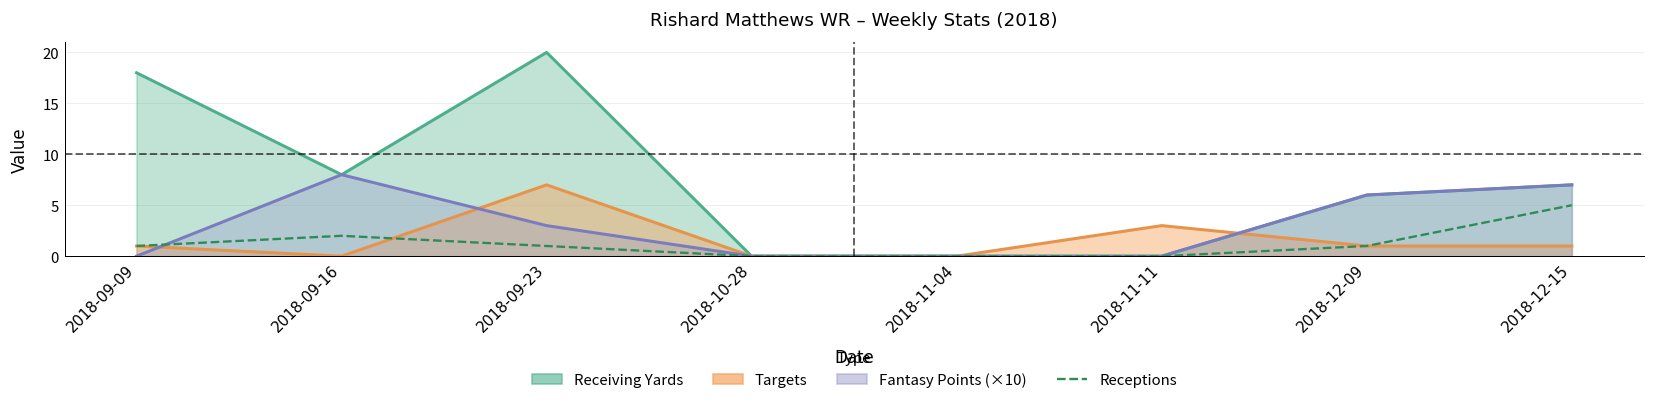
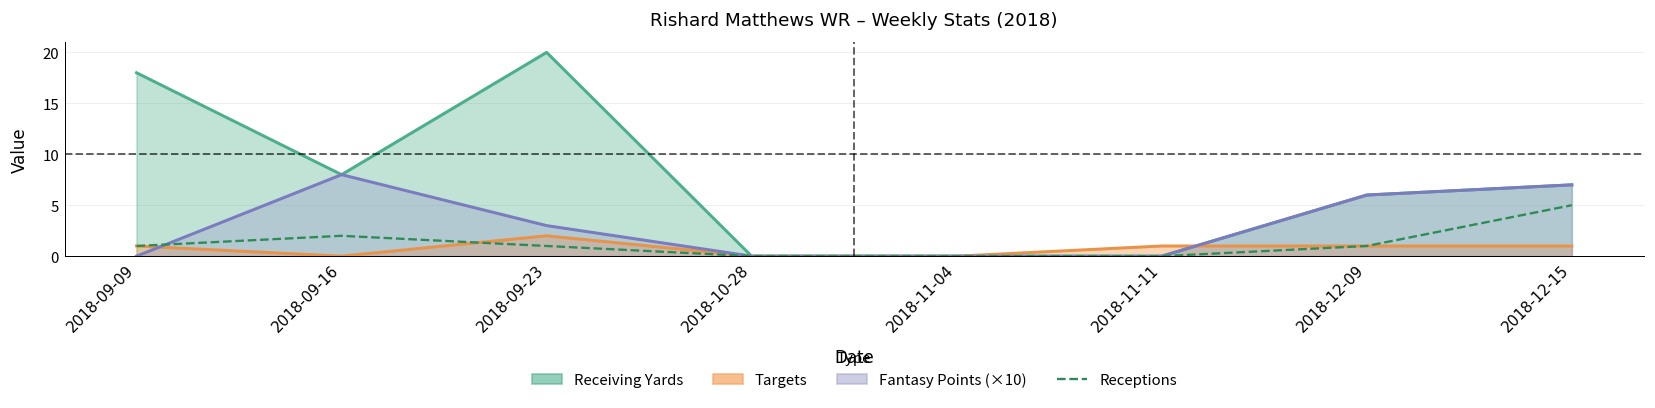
Targets, 2018-09-23: 7 -> 2
Targets, 2018-11-11: 3 -> 1
